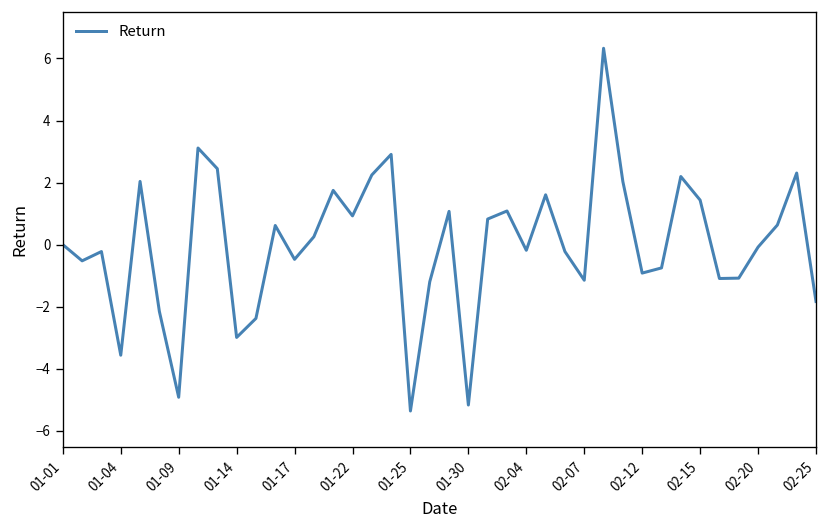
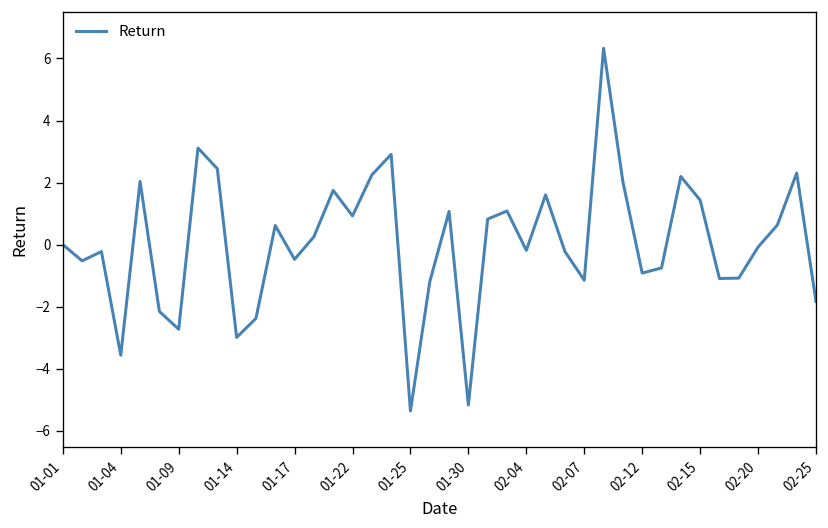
01-09: -4.9 -> -2.7
